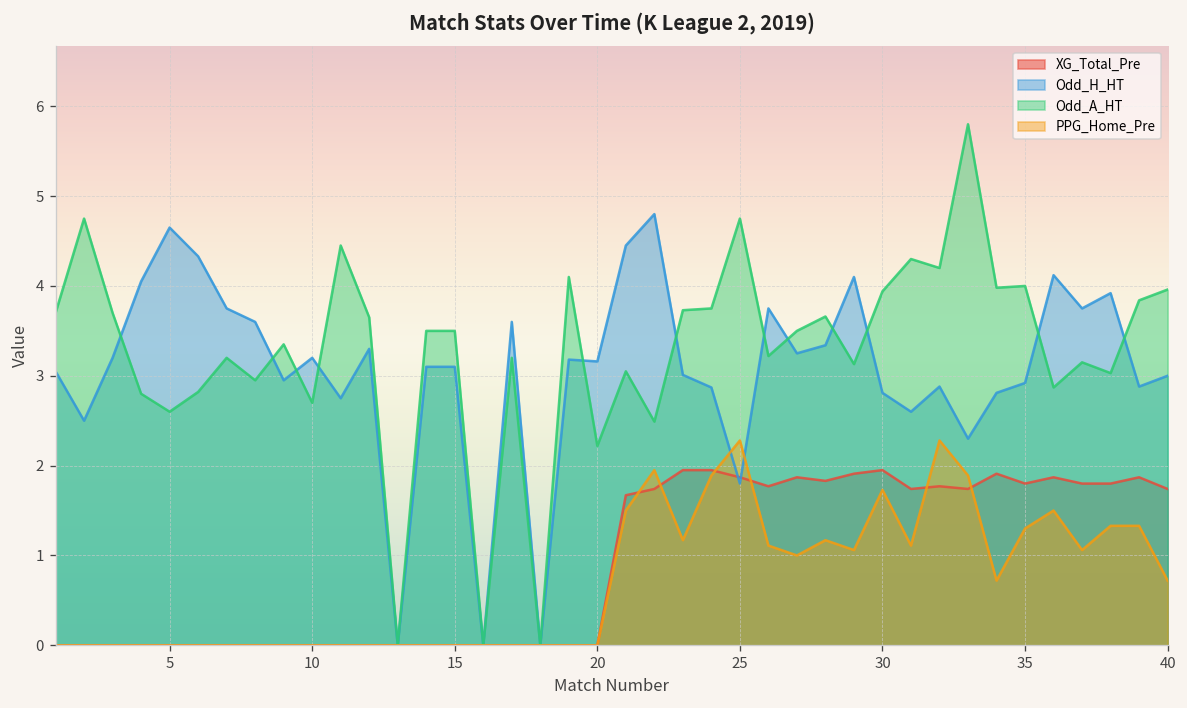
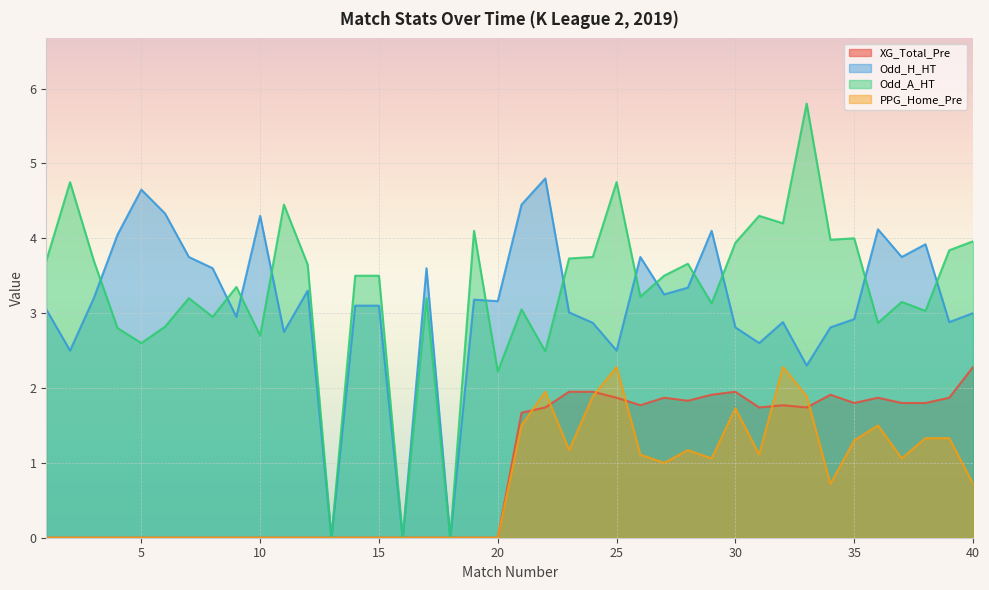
Odd_H_HT, 10: 3.2 -> 4.3
Odd_H_HT, 25: 1.8 -> 2.5
XG_Total_Pre, 40: 1.7 -> 2.3
